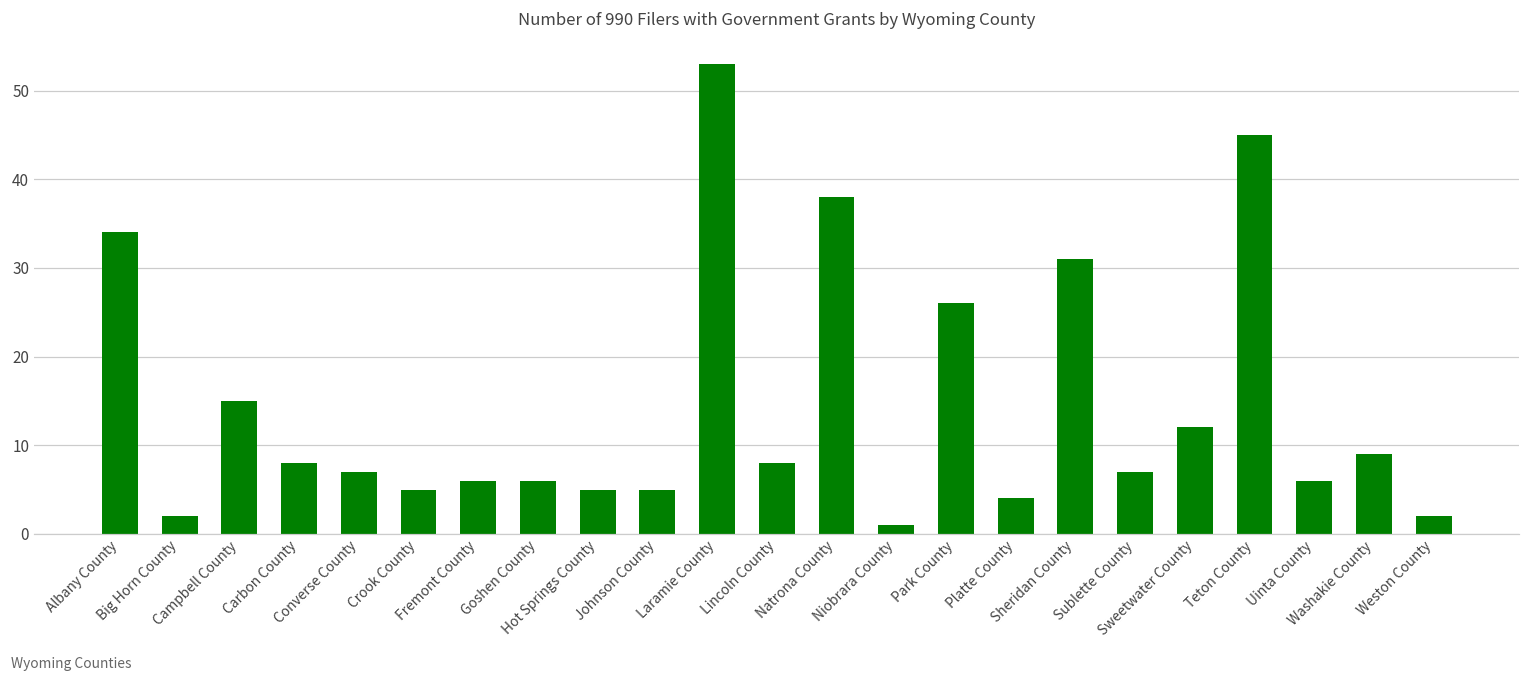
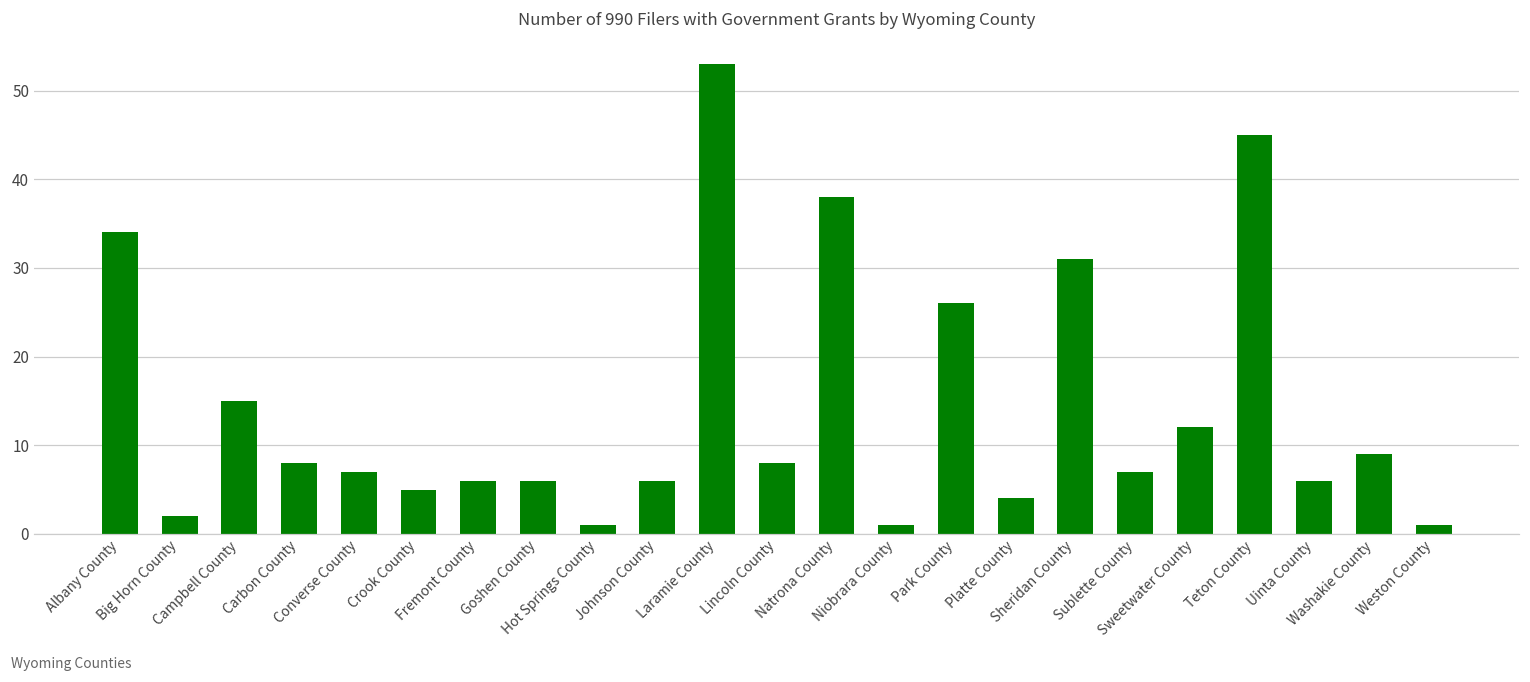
Hot Springs County: 5 -> 1
Johnson County: 5 -> 6
Weston County: 2 -> 1
